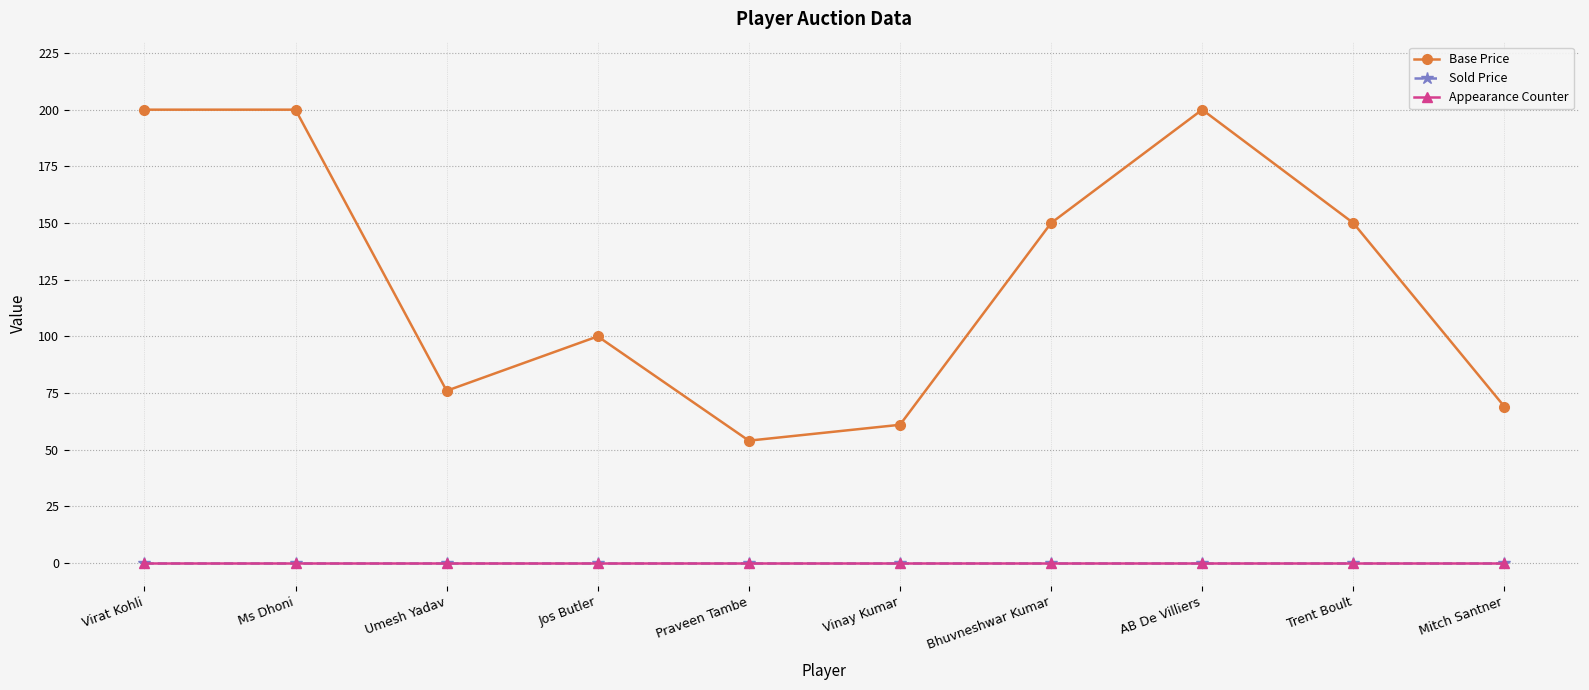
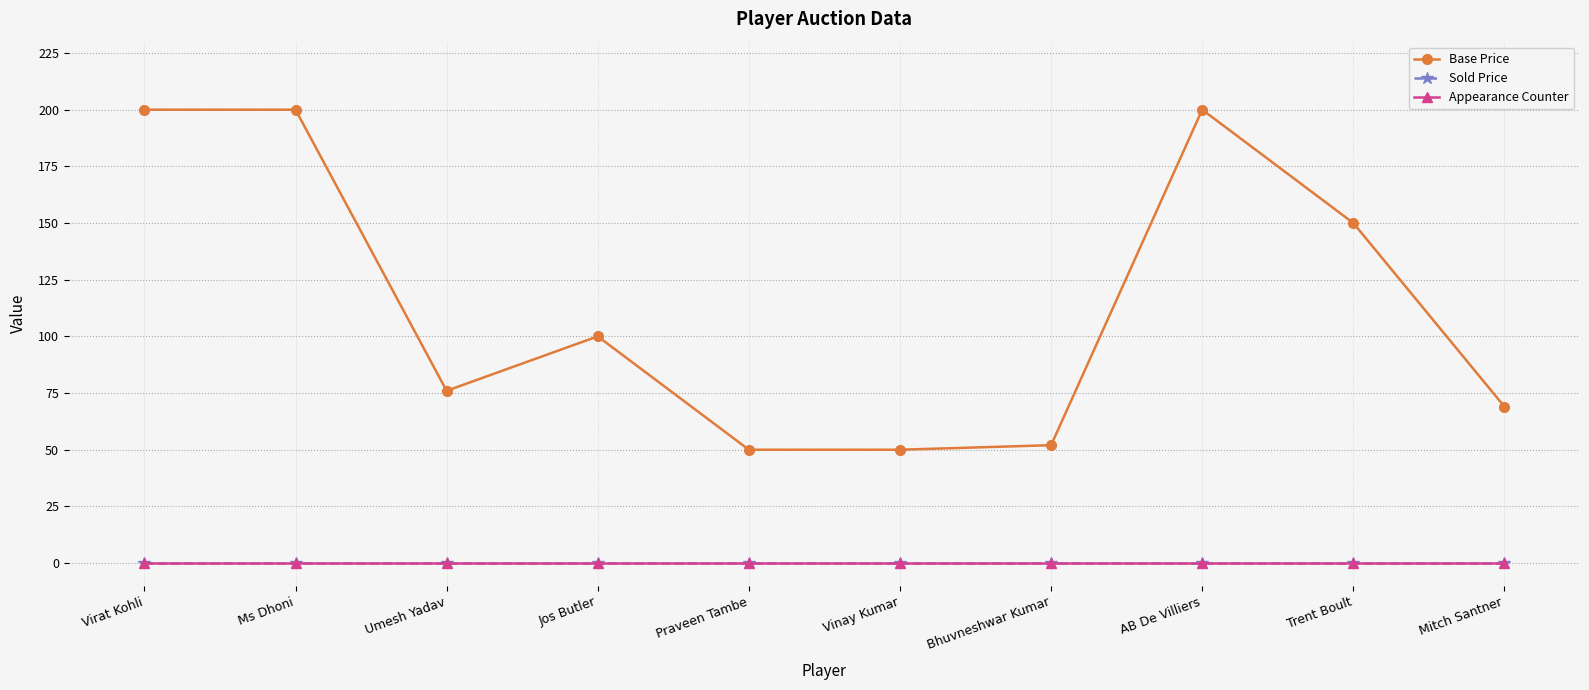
Base Price, Praveen Tambe: 54 -> 50
Base Price, Vinay Kumar: 61 -> 50
Base Price, Bhuvneshwar Kumar: 150 -> 52
